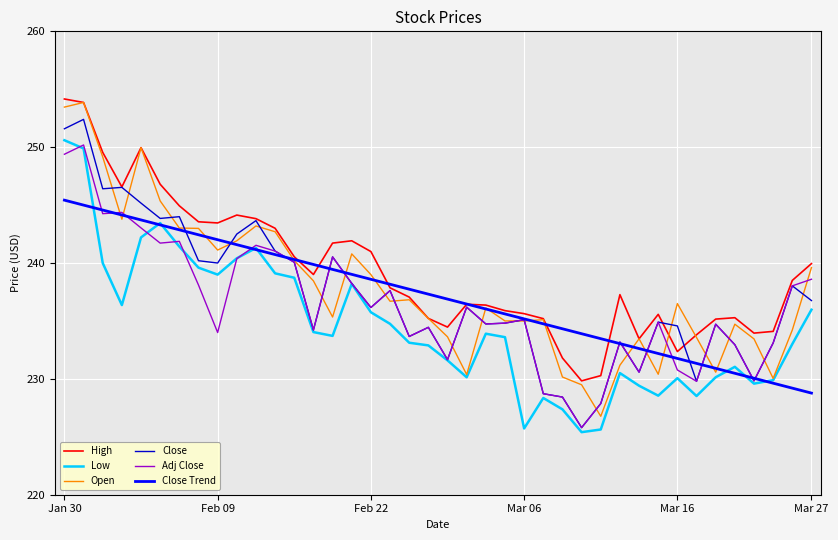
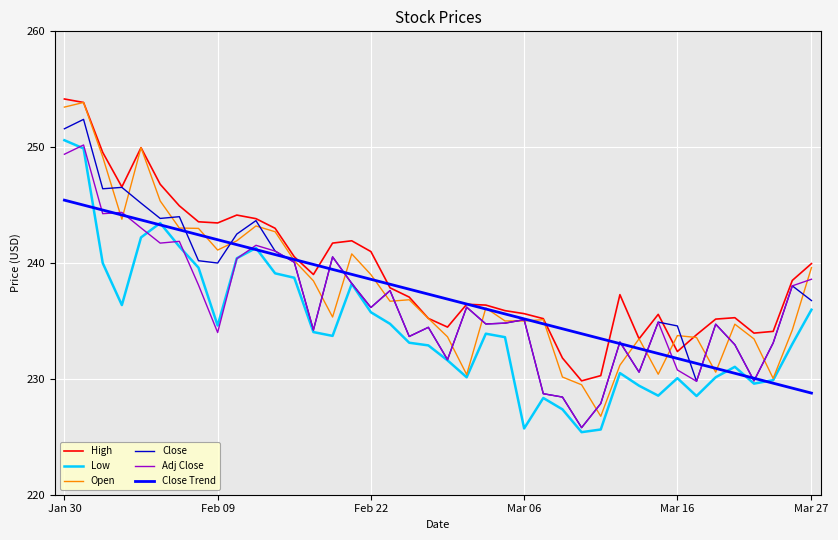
Low, Feb 09: 239.0 -> 234.6
Open, Mar 16: 236.5 -> 233.7
